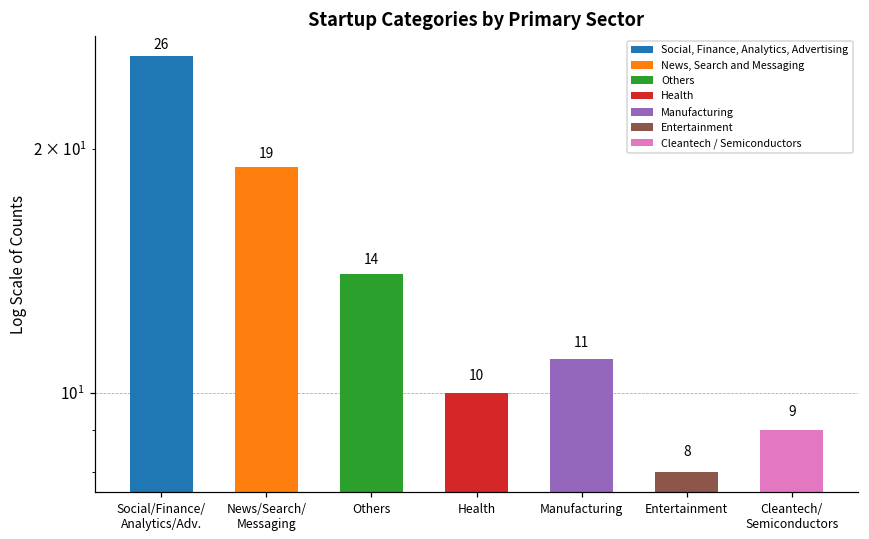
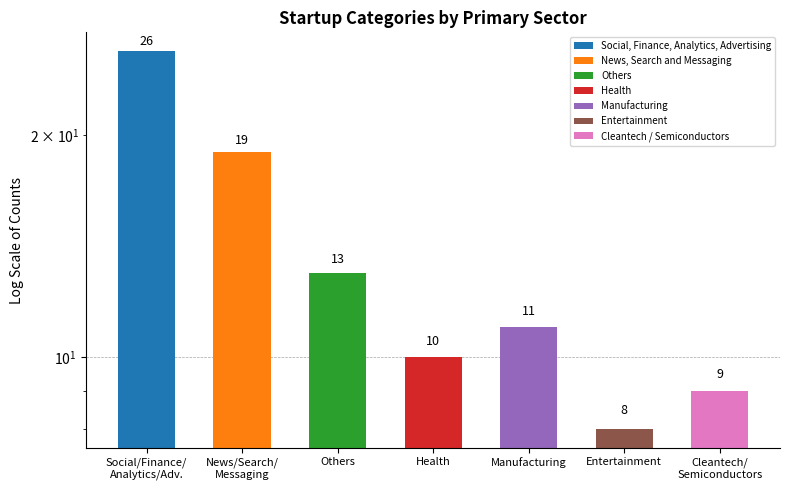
Others: 14 -> 13
